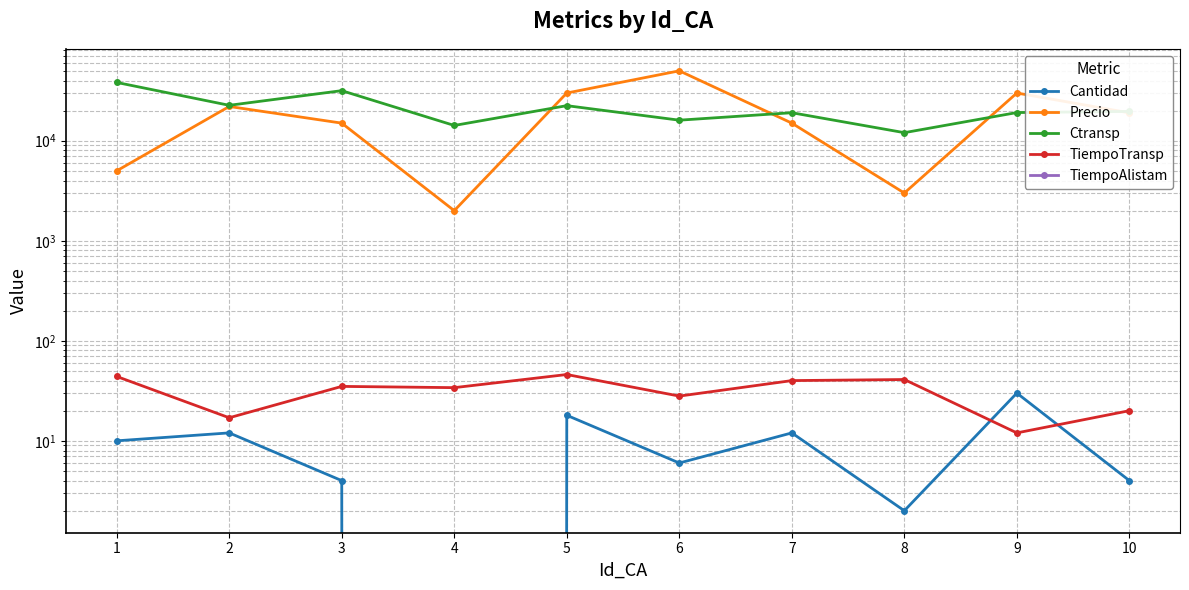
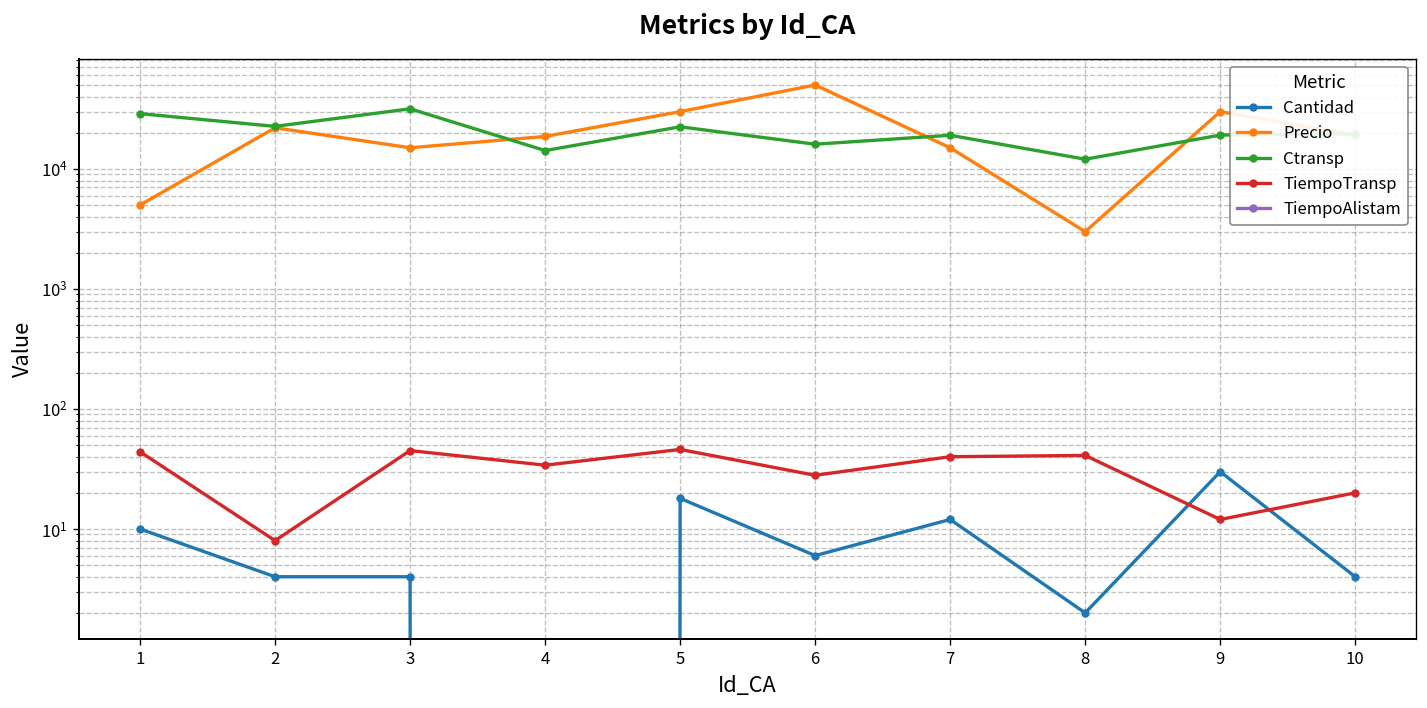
Ctransp, 1: 38000 -> 29000
Cantidad, 2: 12 -> 4
TiempoTransp, 2: 17 -> 8
TiempoTransp, 3: 35 -> 50
Precio, 4: 2000 -> 19000
